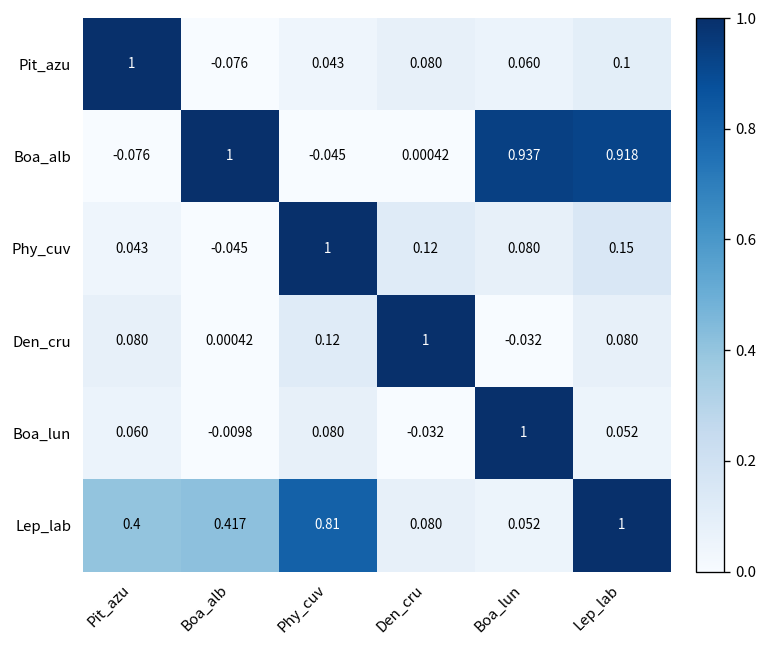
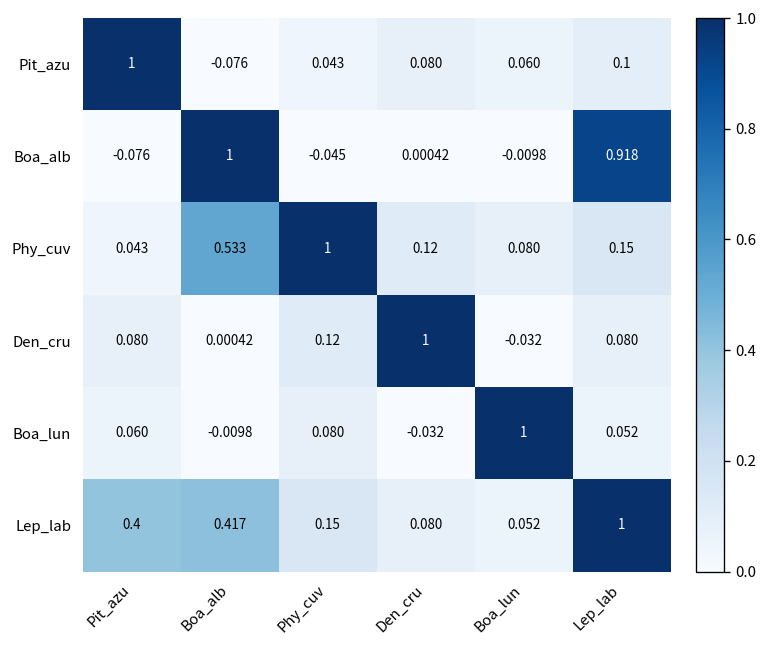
Boa_alb, Boa_lun: 0.937 -> -0.0098
Phy_cuv, Boa_alb: -0.045 -> 0.533
Lep_lab, Phy_cuv: 0.81 -> 0.15
